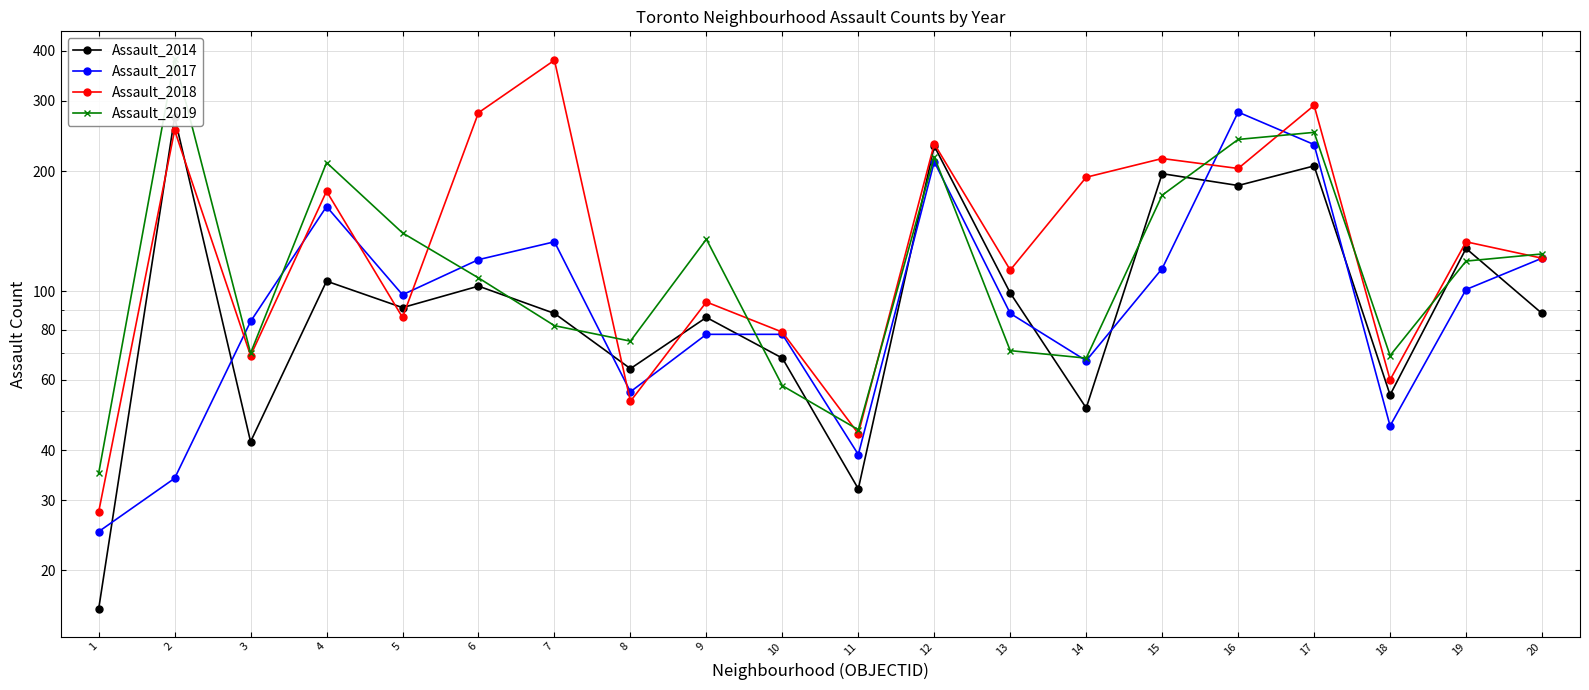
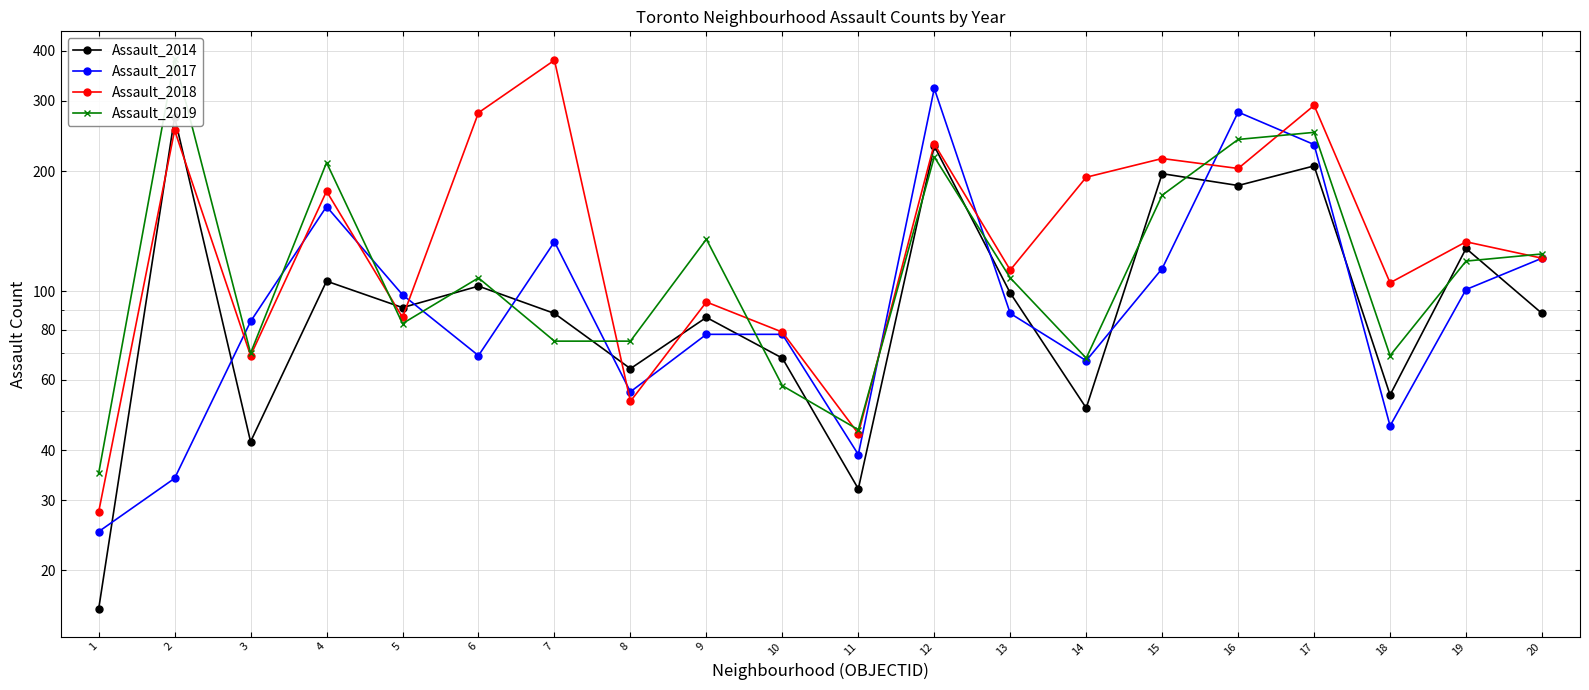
Assault_2019, 5: 140 -> 83
Assault_2017, 6: 120 -> 69
Assault_2019, 7: 82 -> 75
Assault_2017, 12: 210 -> 320
Assault_2019, 13: 71 -> 108
Assault_2018, 18: 60 -> 105
